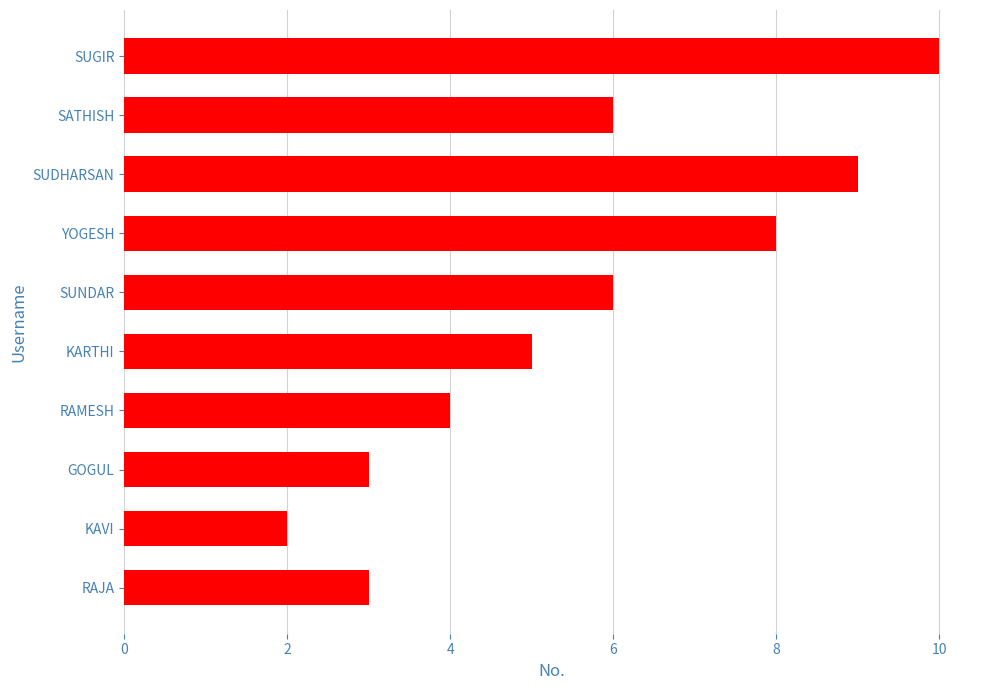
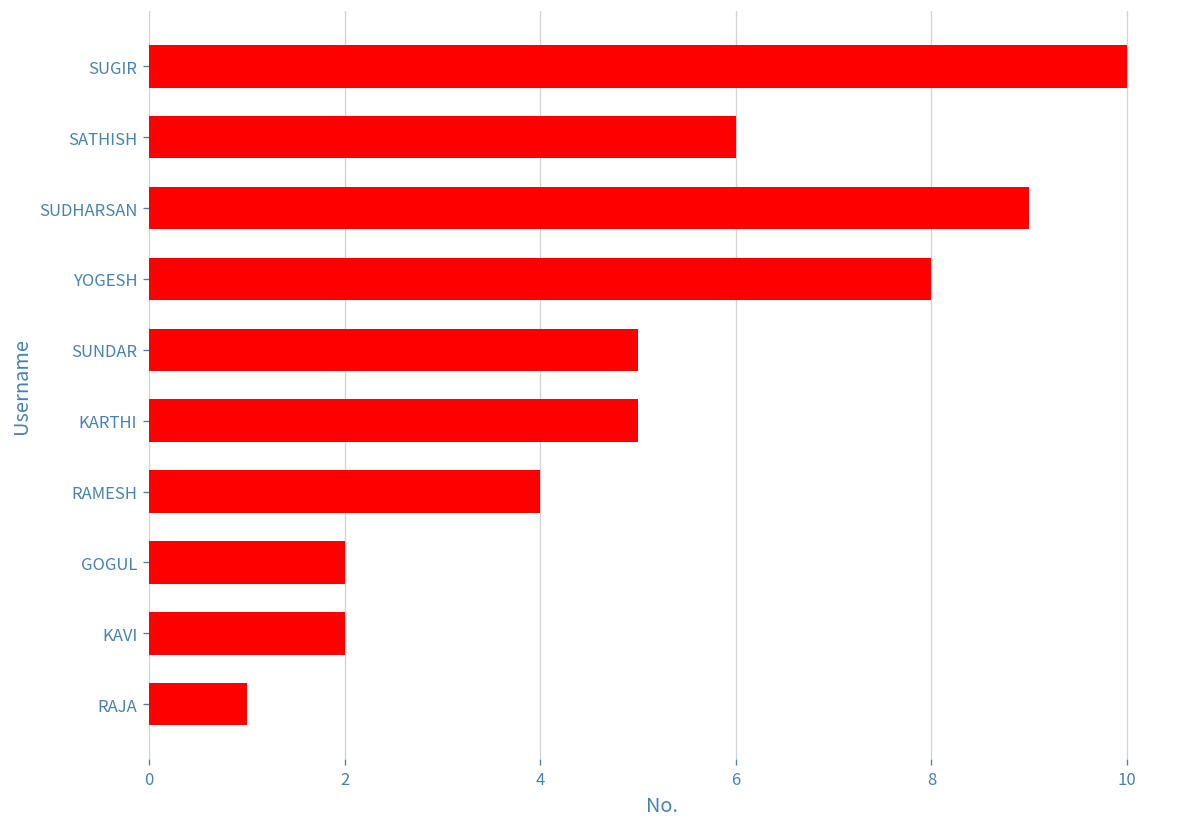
SUNDAR: 6 -> 5
GOGUL: 3 -> 2
RAJA: 3 -> 1
